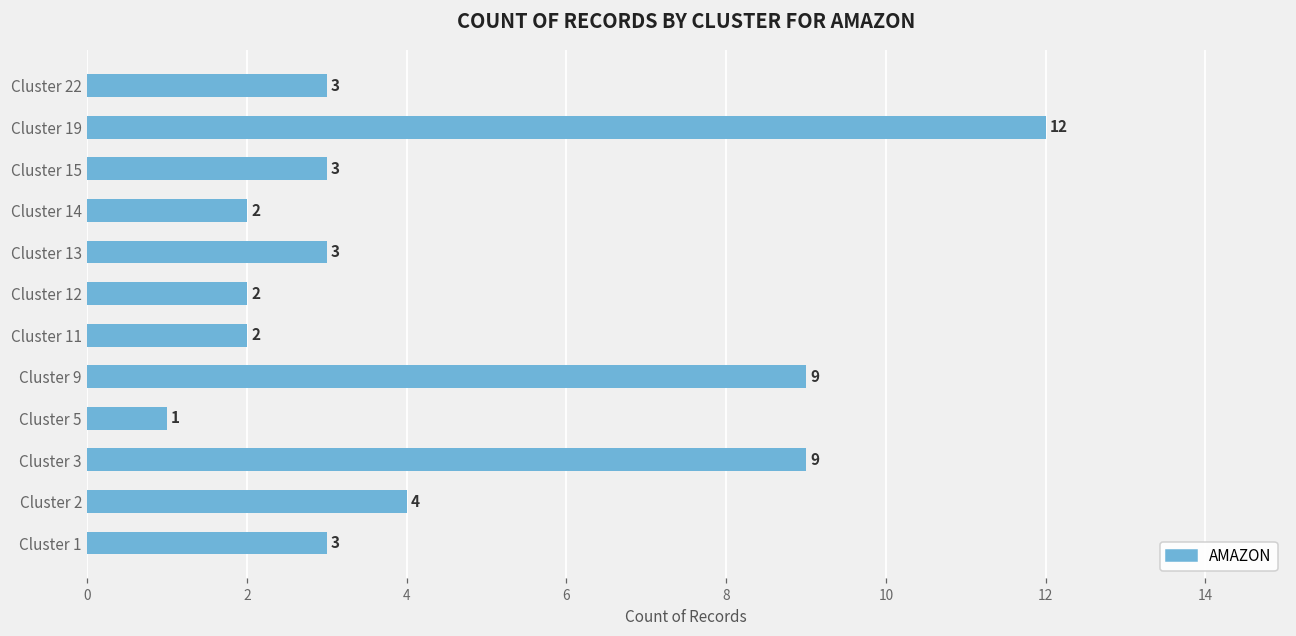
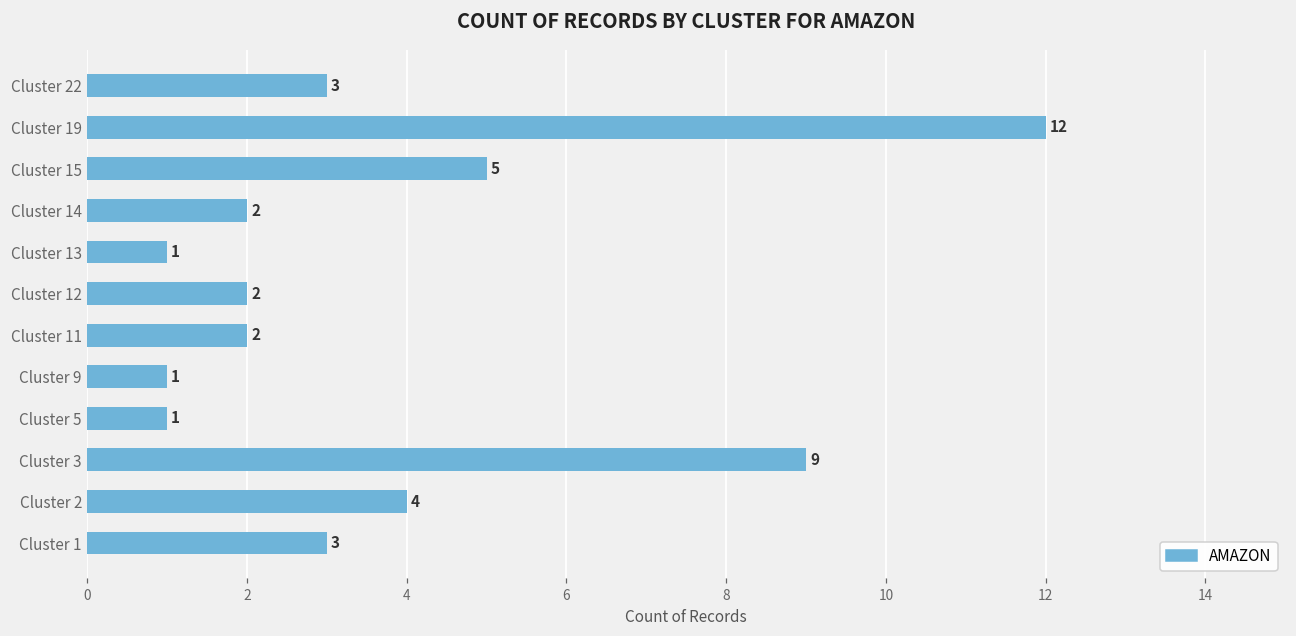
Cluster 15: 3 -> 5
Cluster 13: 3 -> 1
Cluster 9: 9 -> 1
